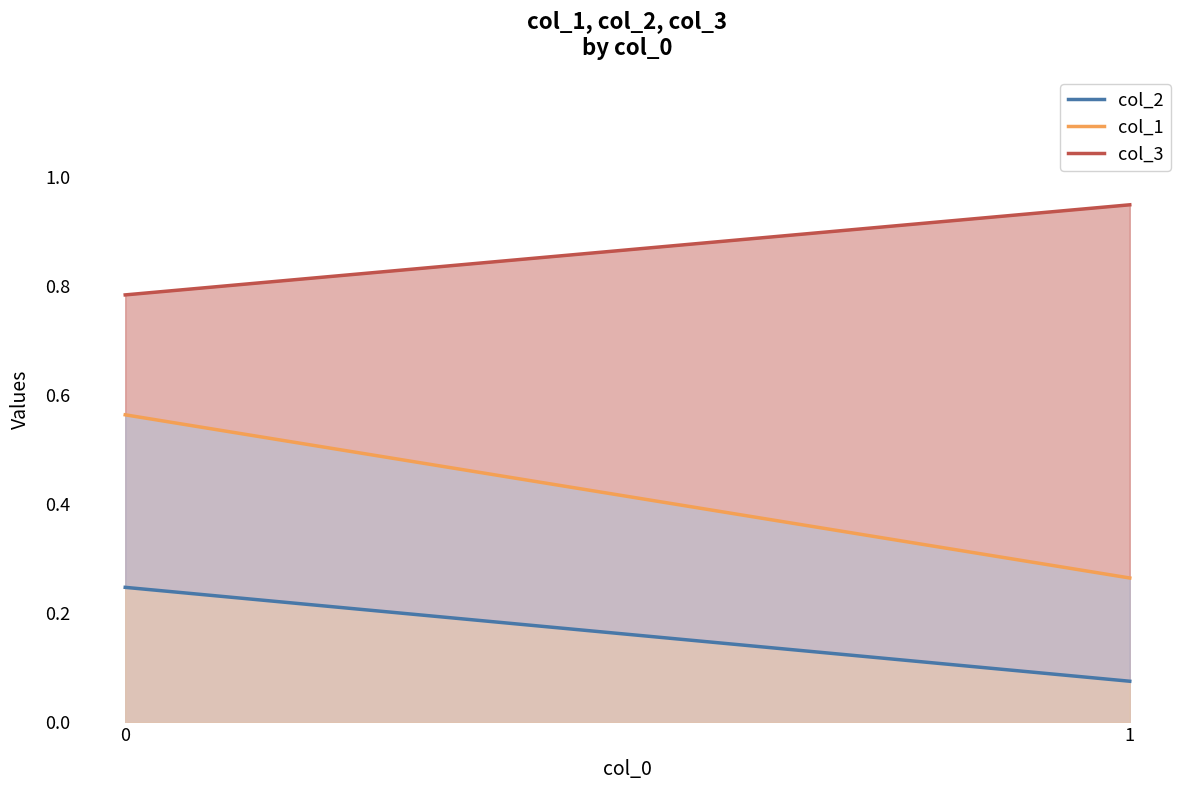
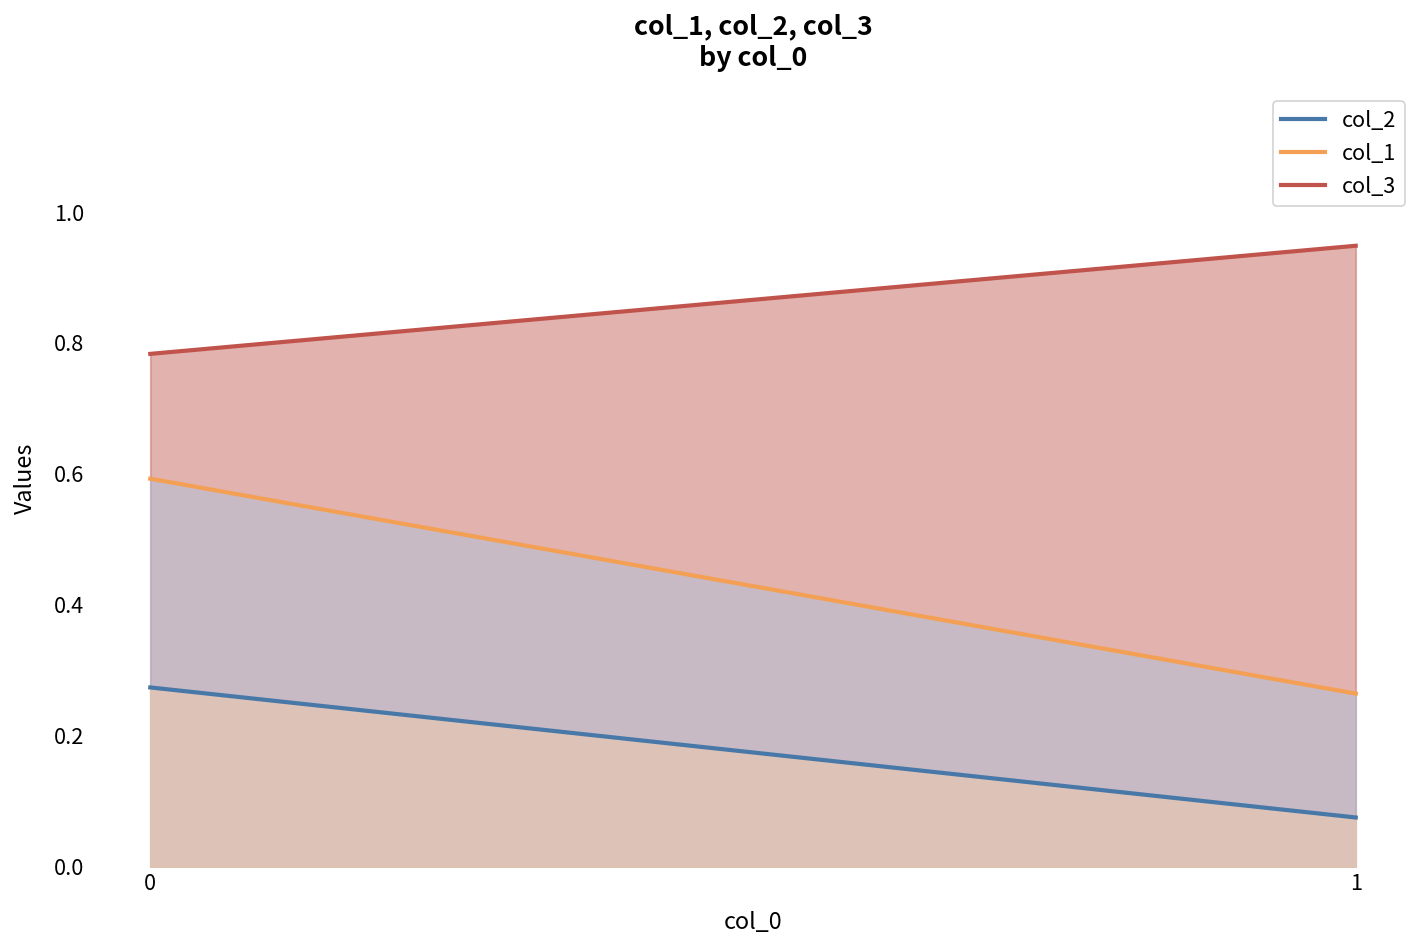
col_2, 0: 0.25 -> 0.27
col_1, 0: 0.56 -> 0.59
